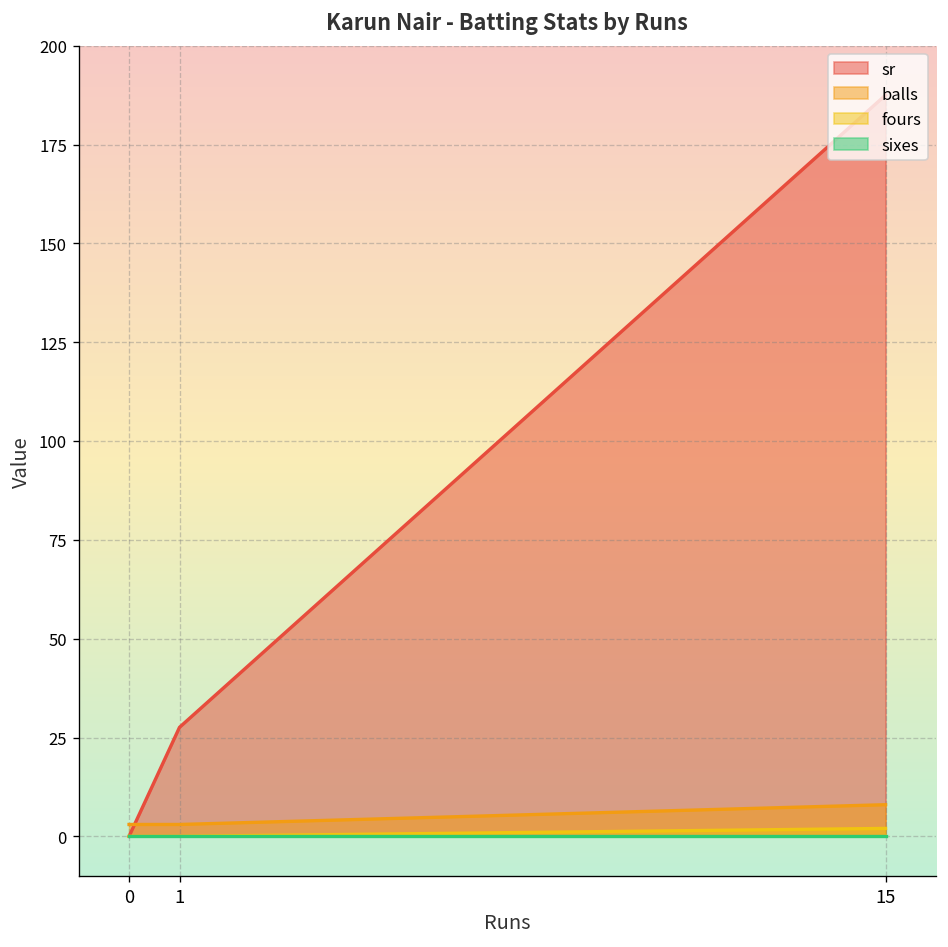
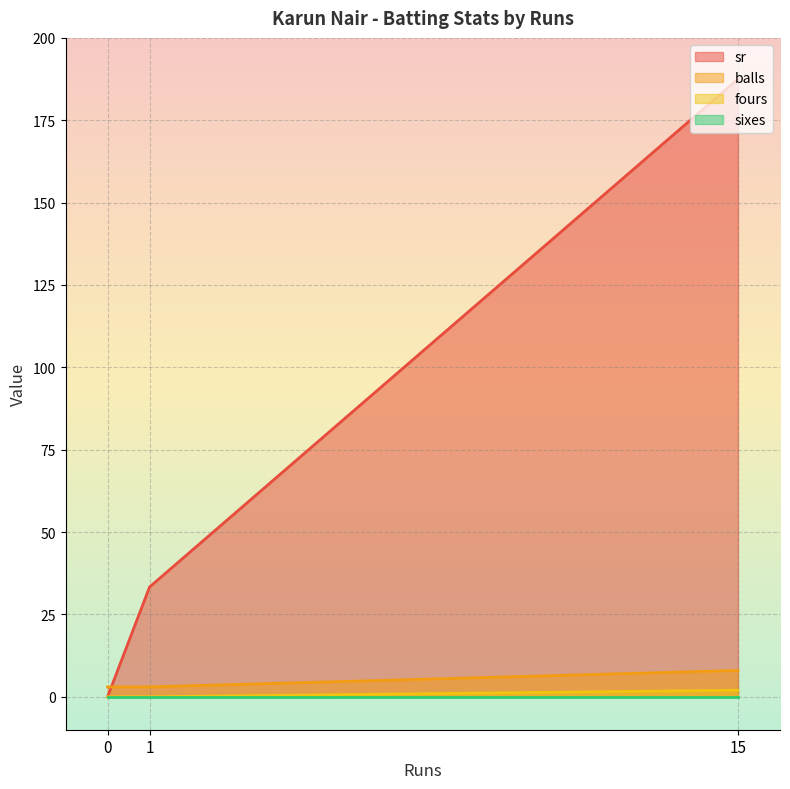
sr, 1: 28 -> 33
